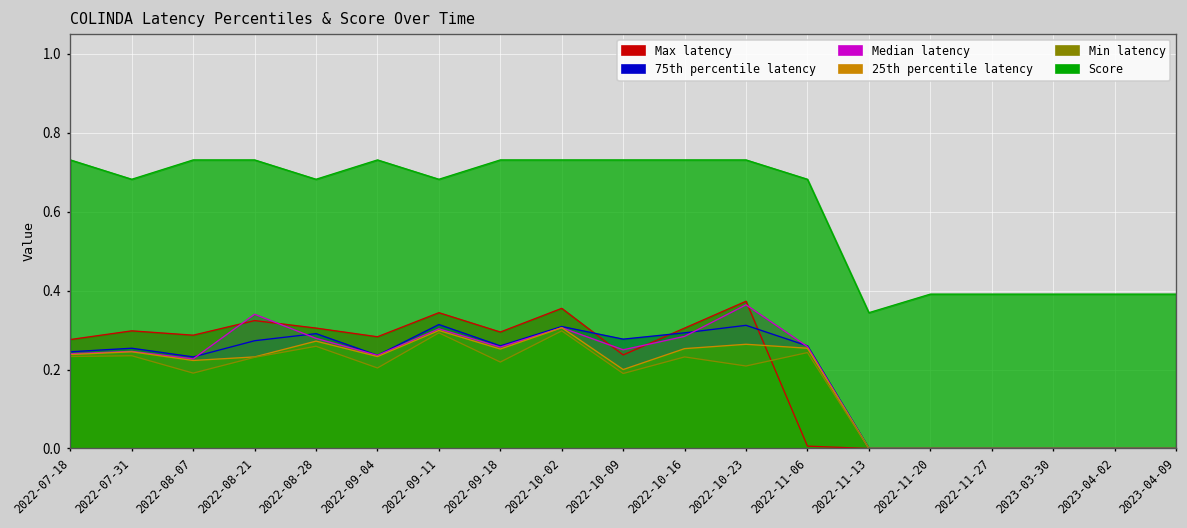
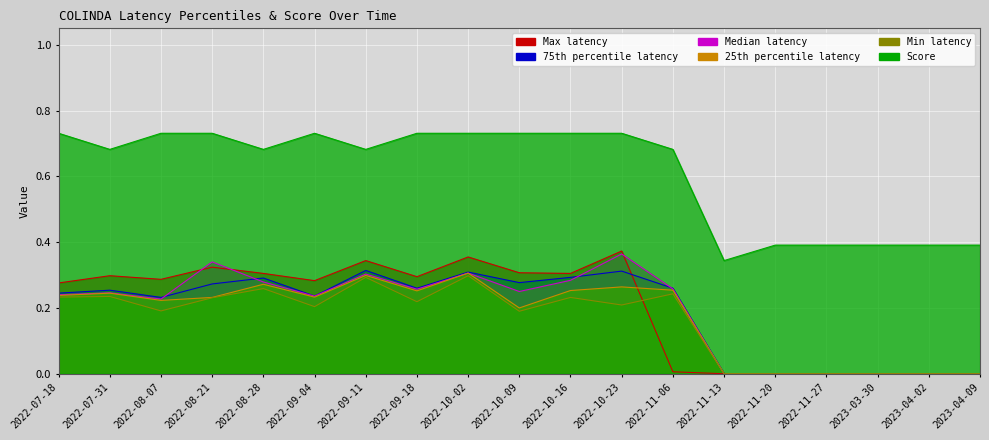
Max latency, 2022-10-09: 0.24 -> 0.31
